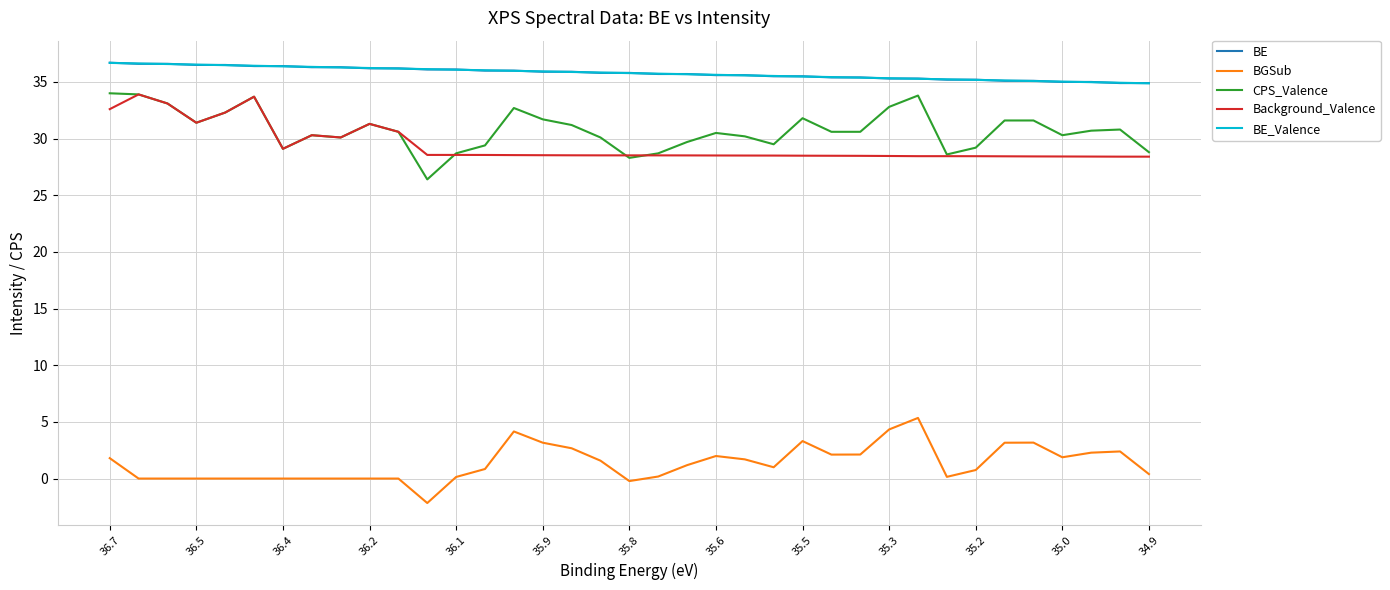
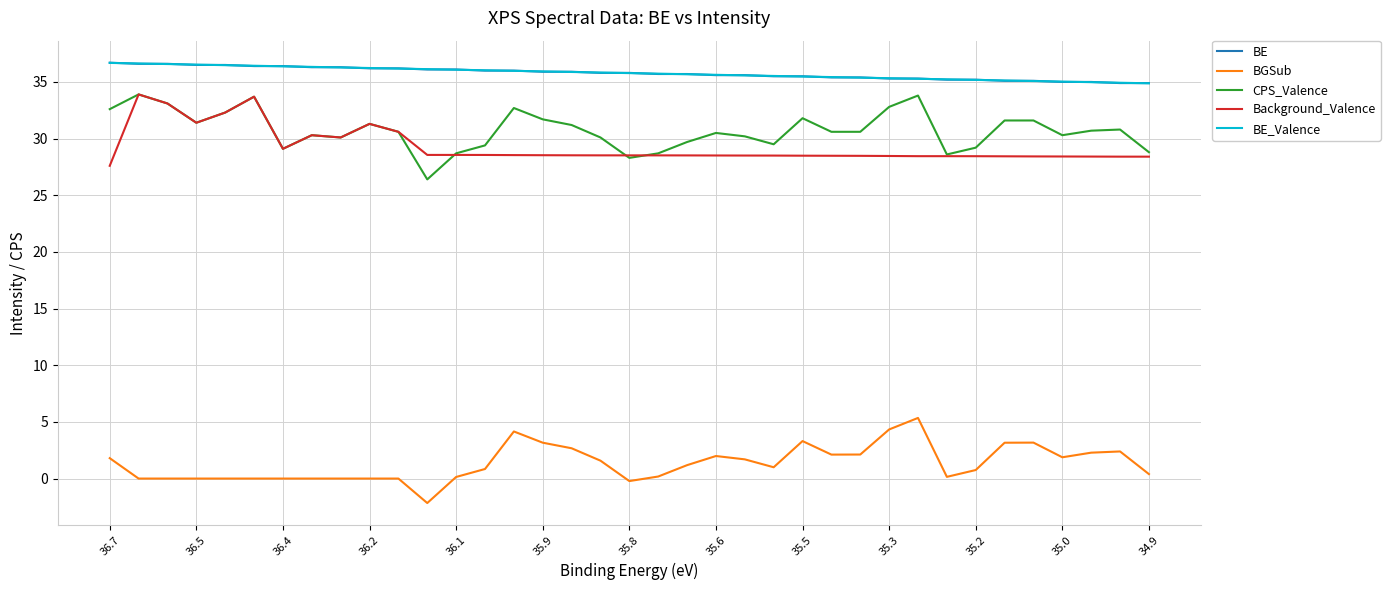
CPS_Valence, 36.7: 34.0 -> 32.6
Background_Valence, 36.7: 32.6 -> 27.6
